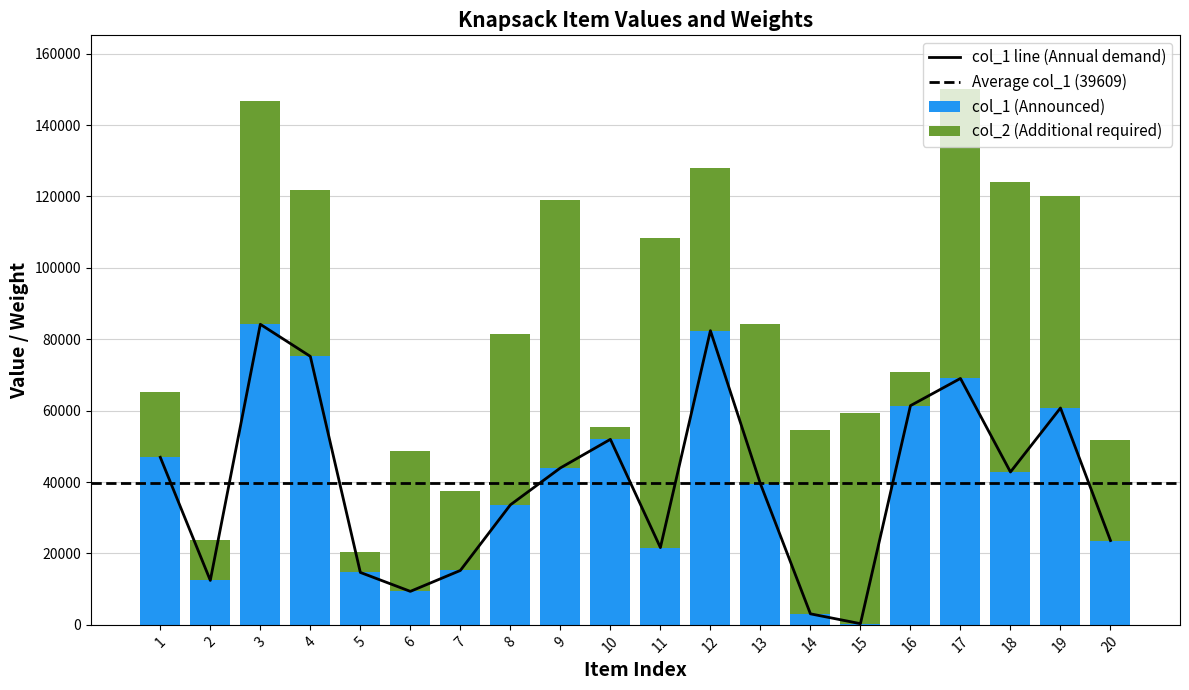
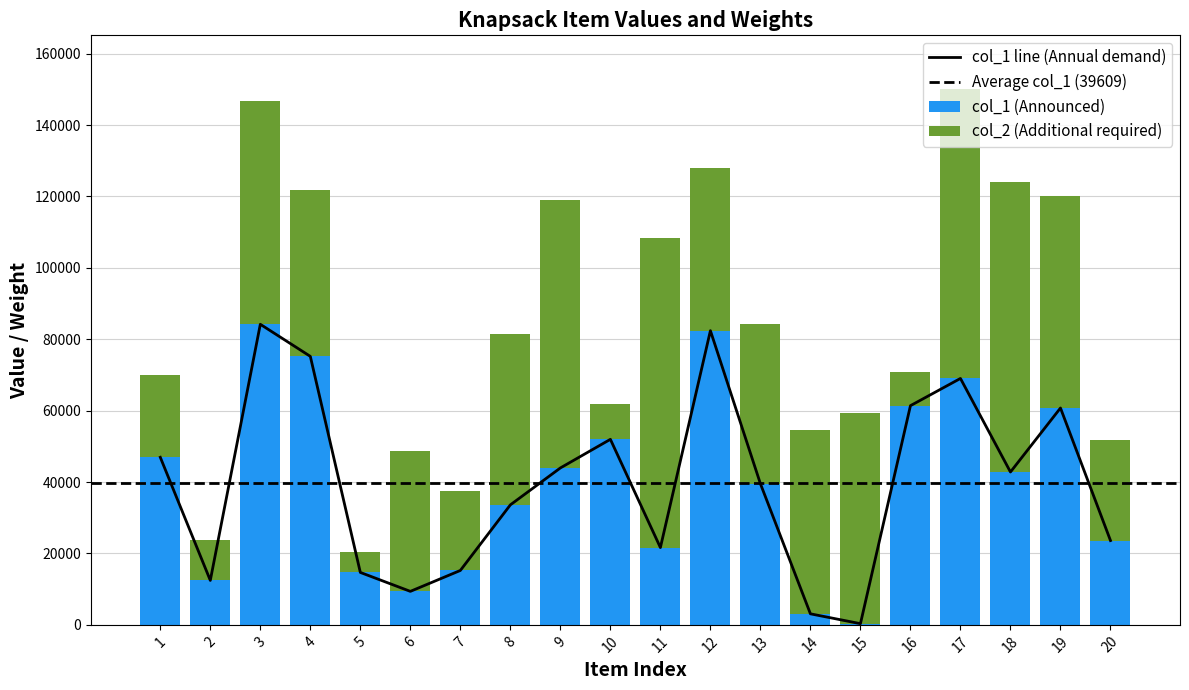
col_2 (Additional required), 1: 18000 -> 23000
col_2 (Additional required), 10: 3000 -> 10000
